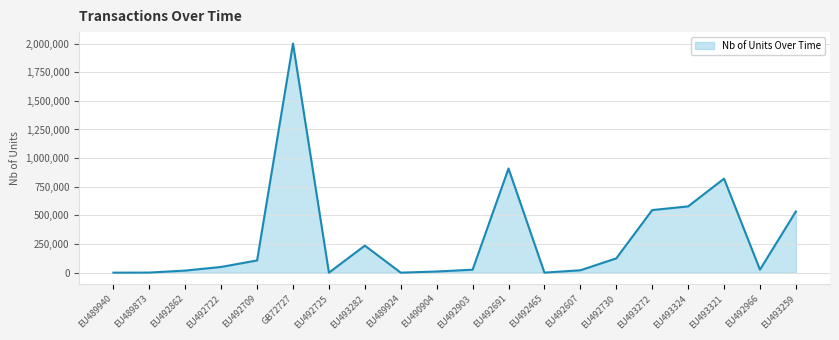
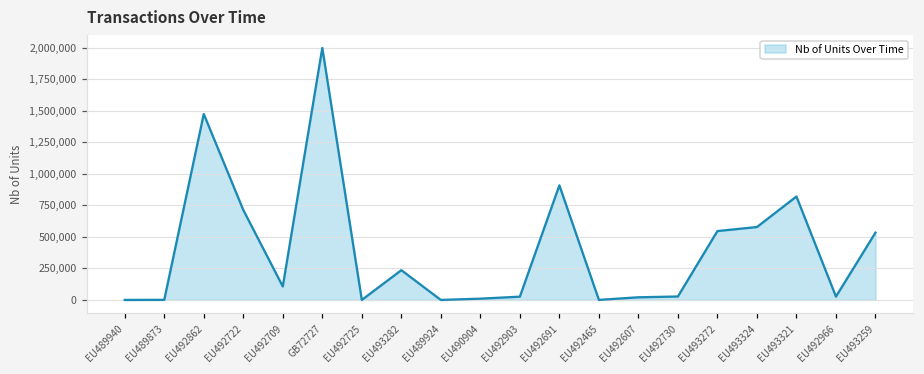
EU492862: 20,000 -> 1,480,000
EU492722: 50,000 -> 710,000
EU492730: 120,000 -> 30,000
